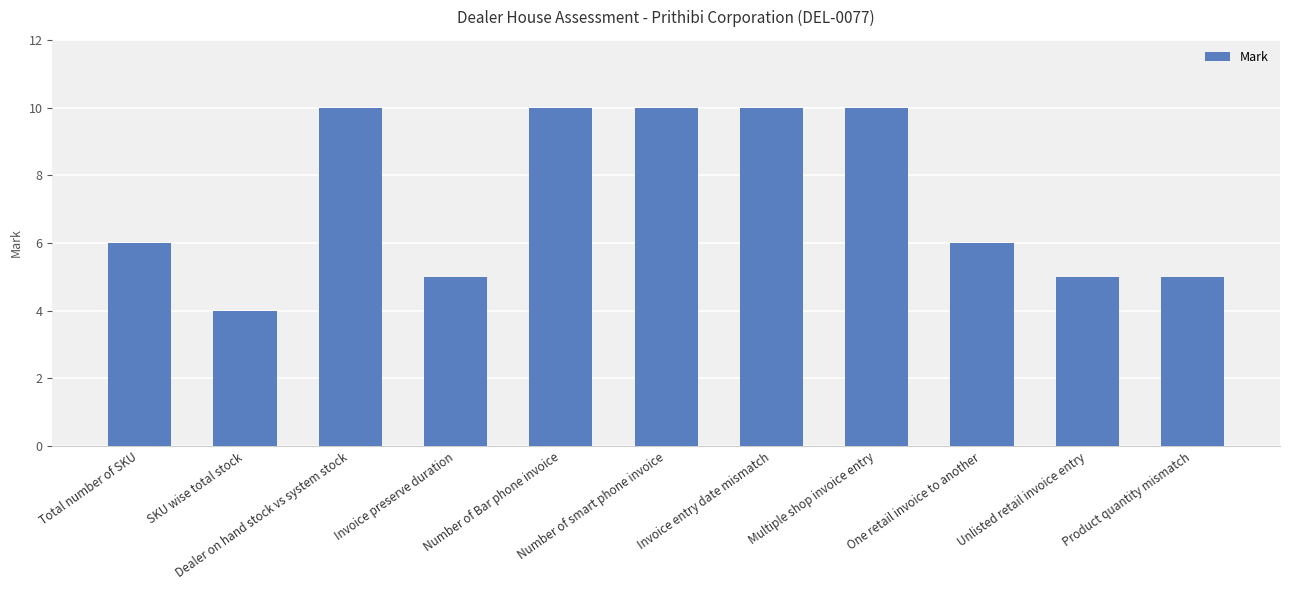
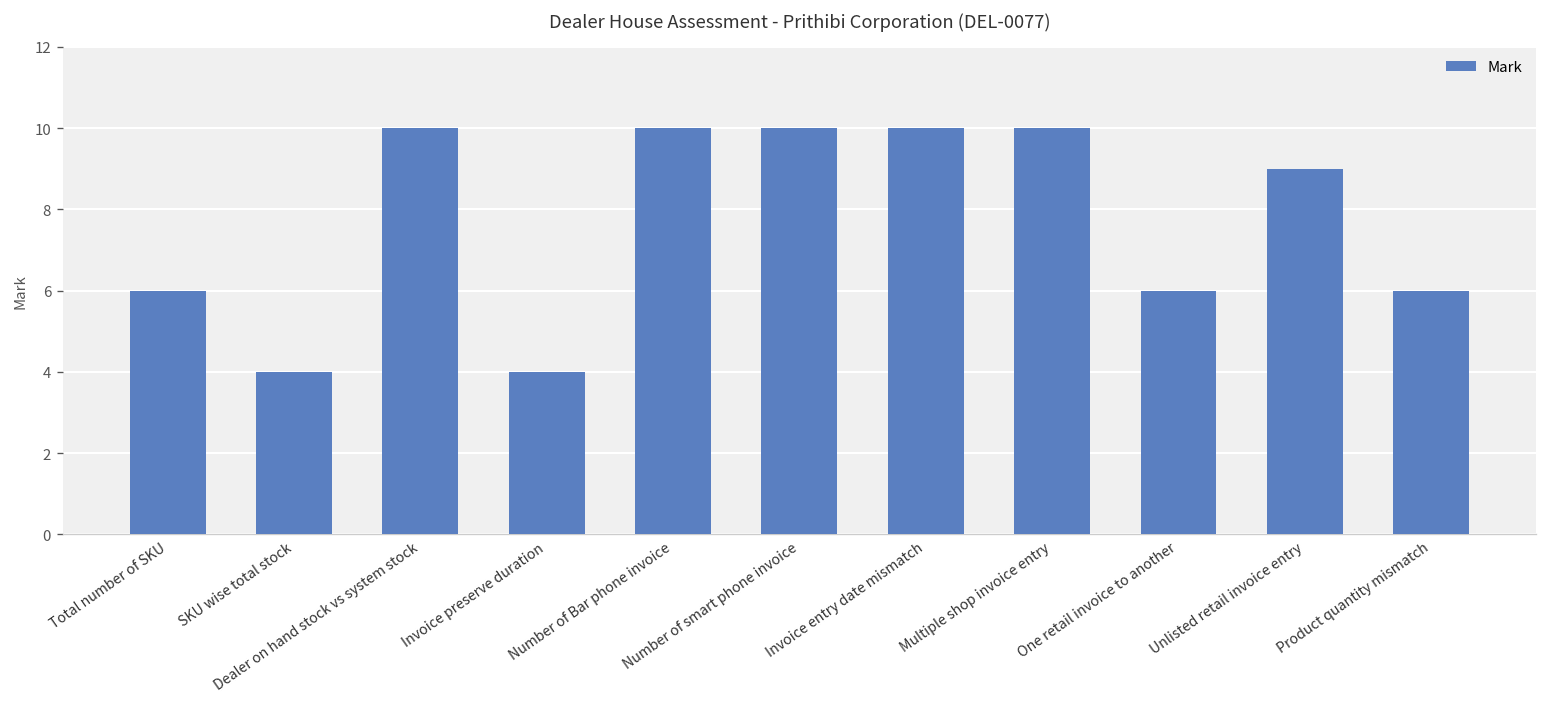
Invoice preserve duration: 5 -> 4
Unlisted retail invoice entry: 5 -> 9
Product quantity mismatch: 5 -> 6
